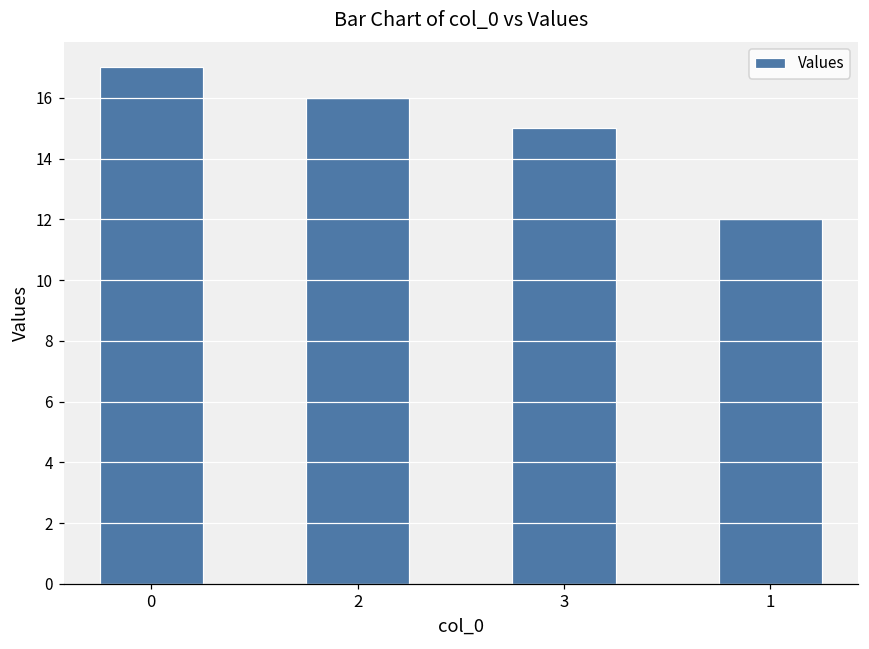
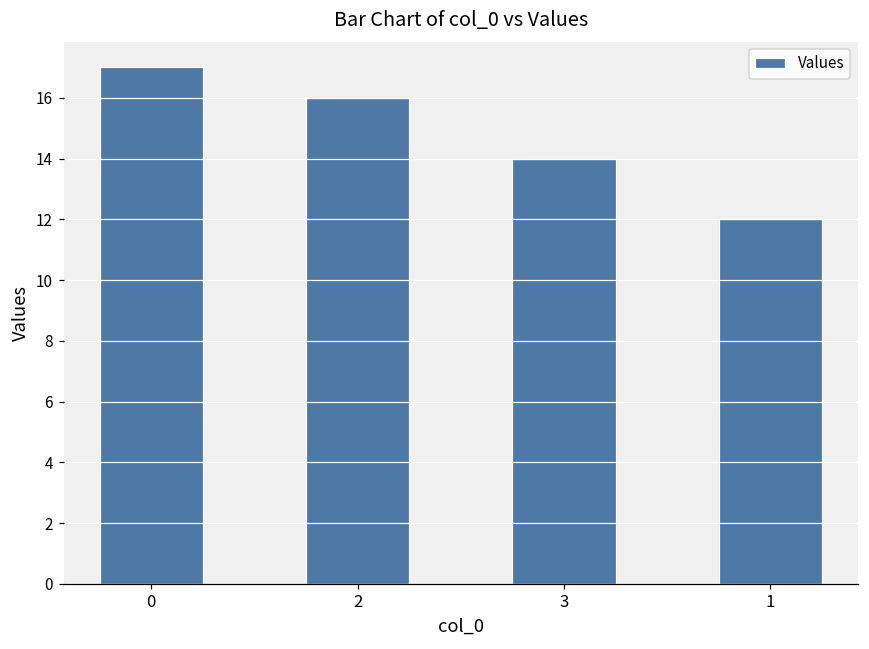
3: 15 -> 14
